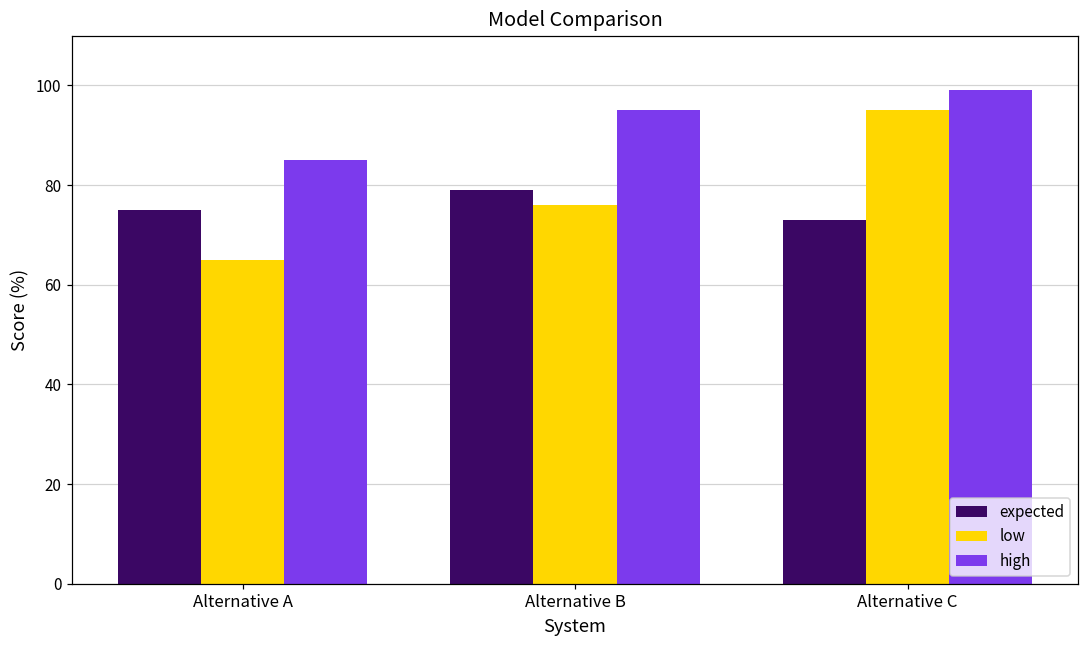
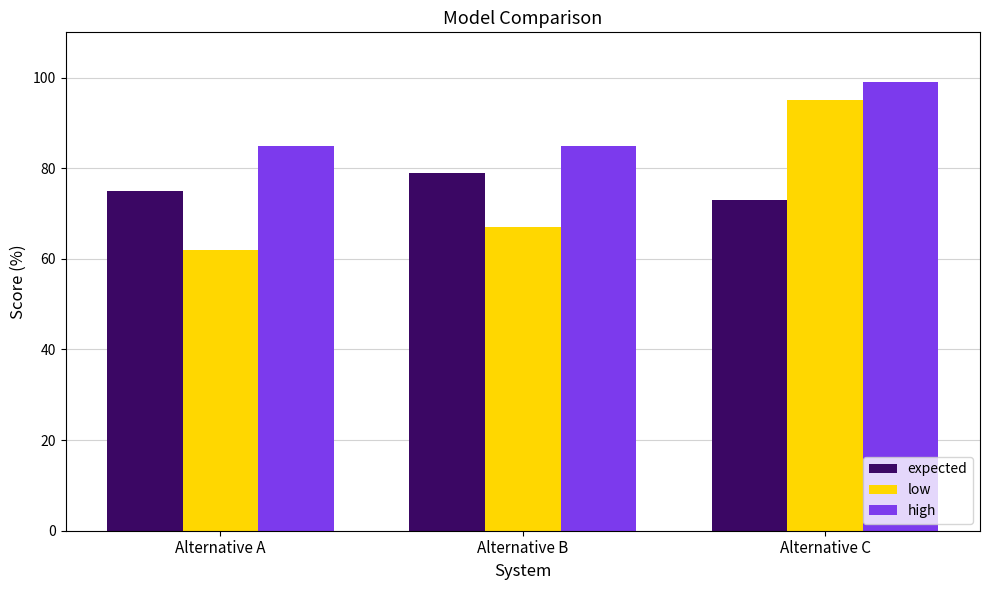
low, Alternative A: 65 -> 62
low, Alternative B: 76 -> 67
high, Alternative B: 95 -> 85
